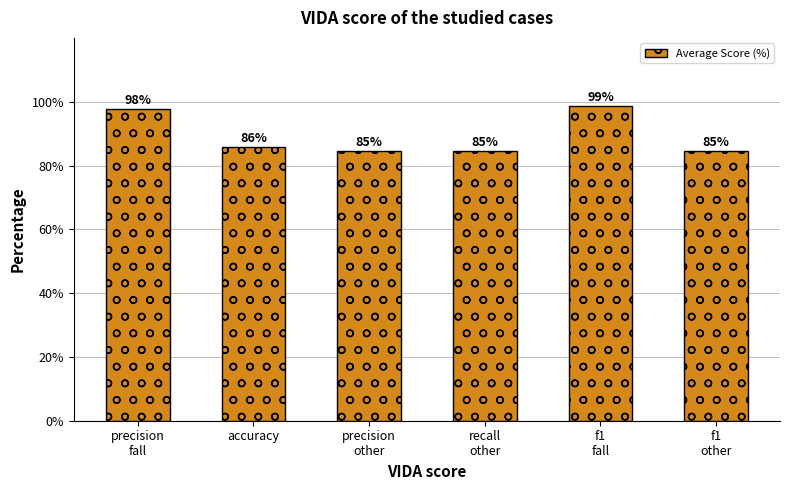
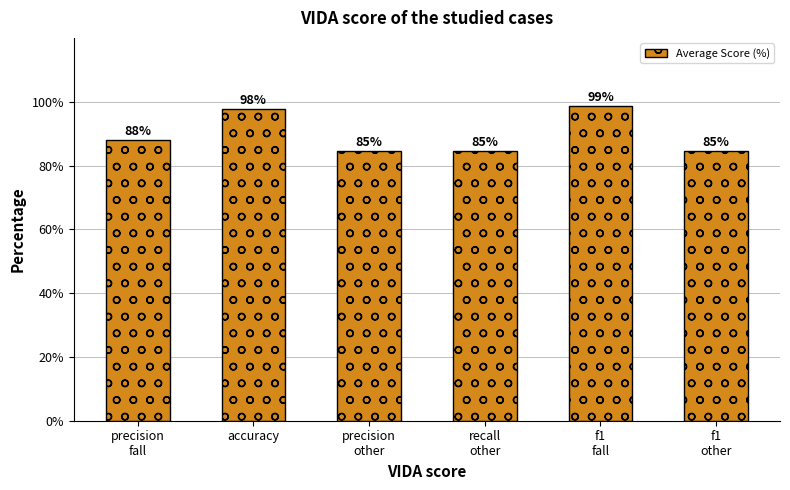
precision fall: 98% -> 88%
accuracy: 86% -> 98%
